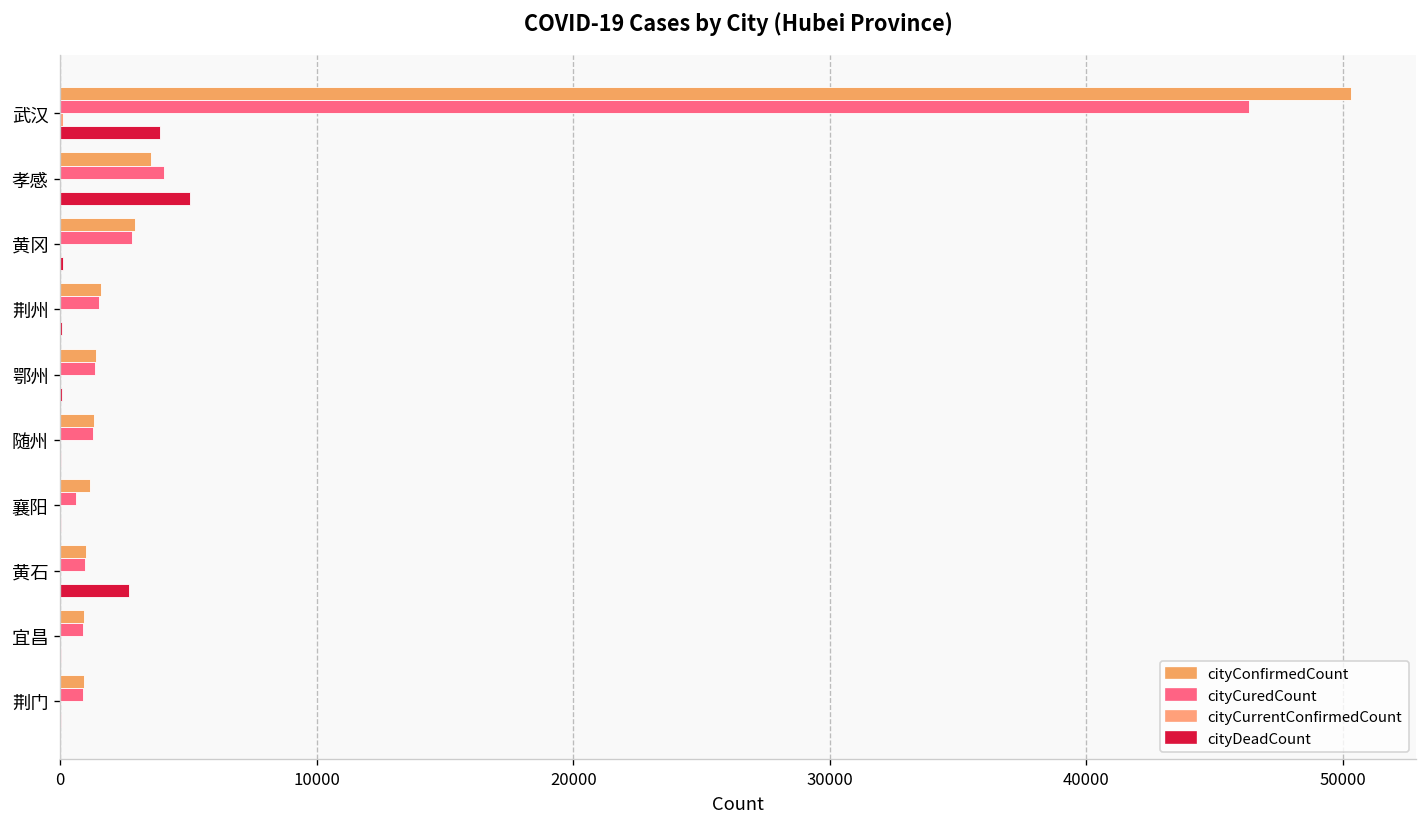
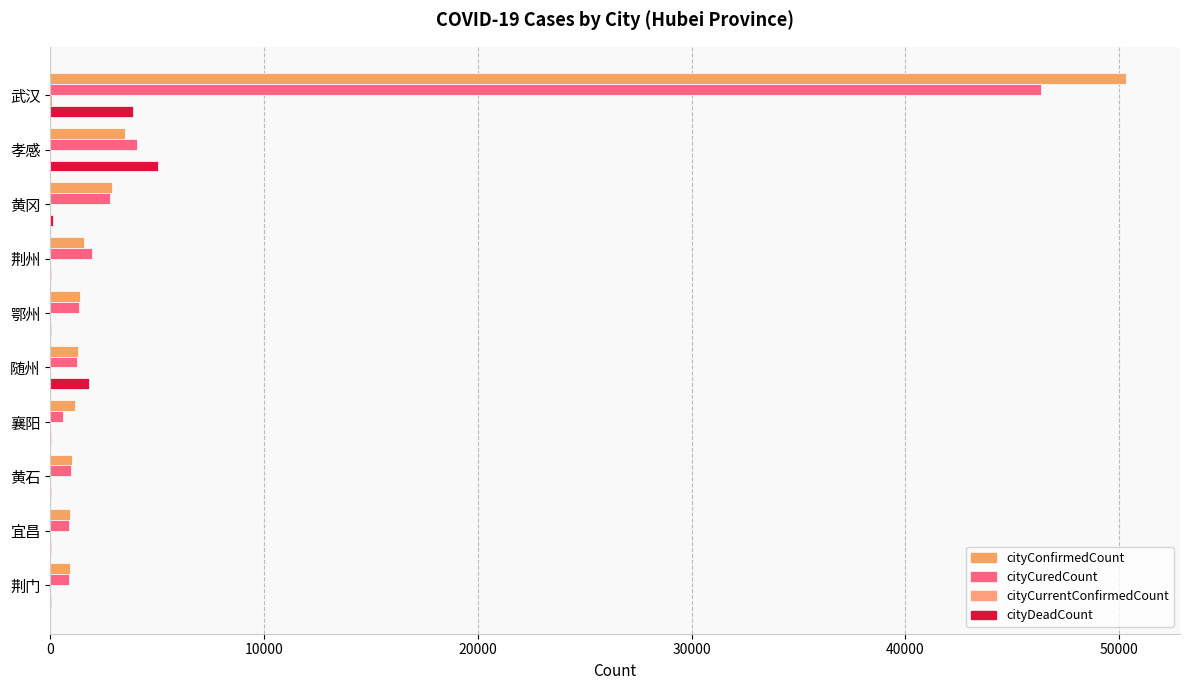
cityCuredCount, 荆州: 1500 -> 1900
cityDeadCount, 随州: 0 -> 1800
cityDeadCount, 黄石: 2700 -> 0
